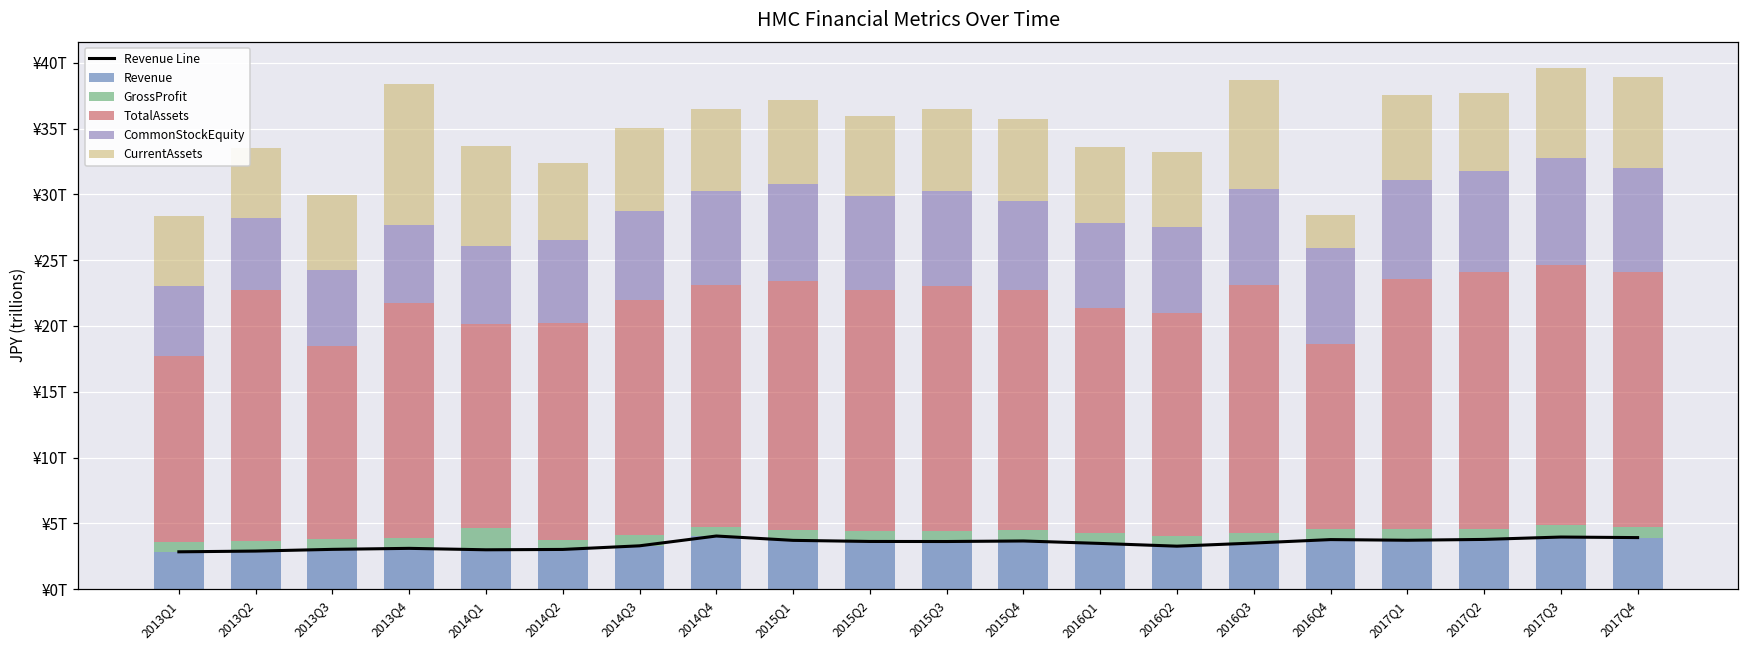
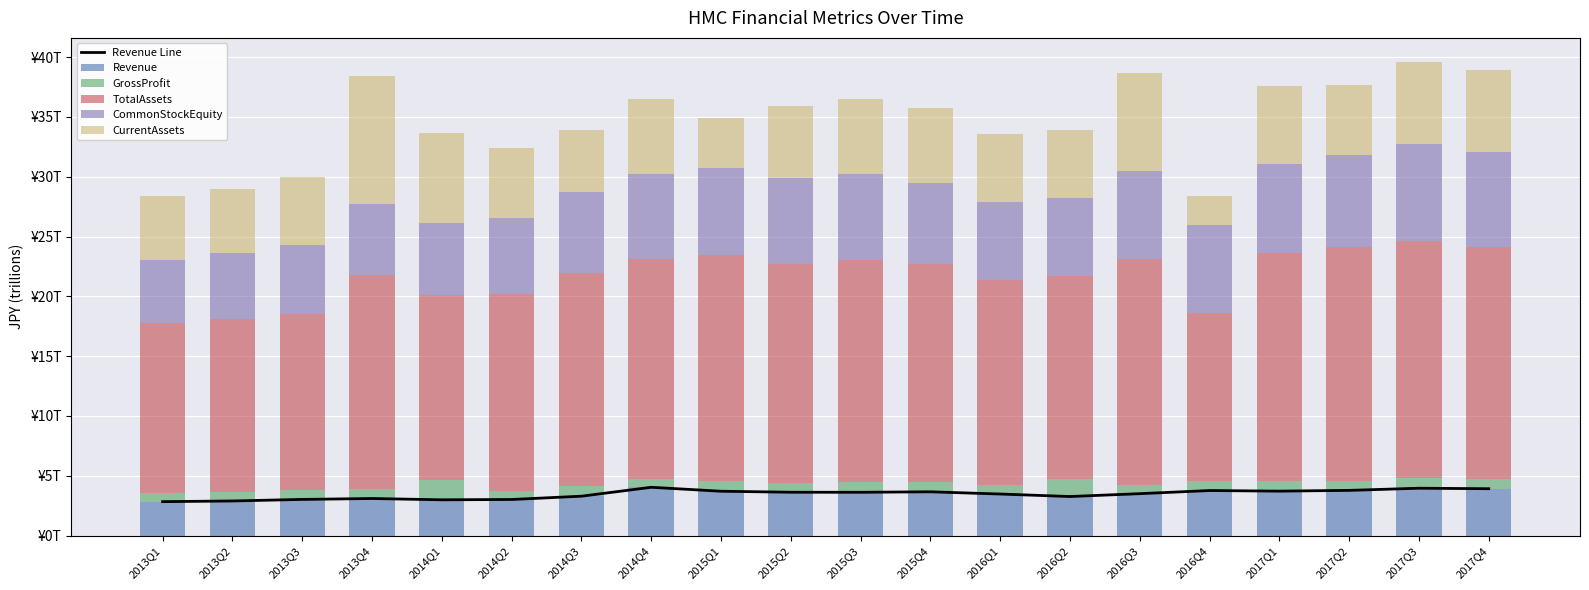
TotalAssets, 2013Q2: ¥19.1T -> ¥14.5T
CurrentAssets, 2014Q3: ¥6.3T -> ¥5.2T
CurrentAssets, 2015Q1: ¥6.4T -> ¥4.1T
GrossProfit, 2016Q2: ¥0.7T -> ¥1.4T
